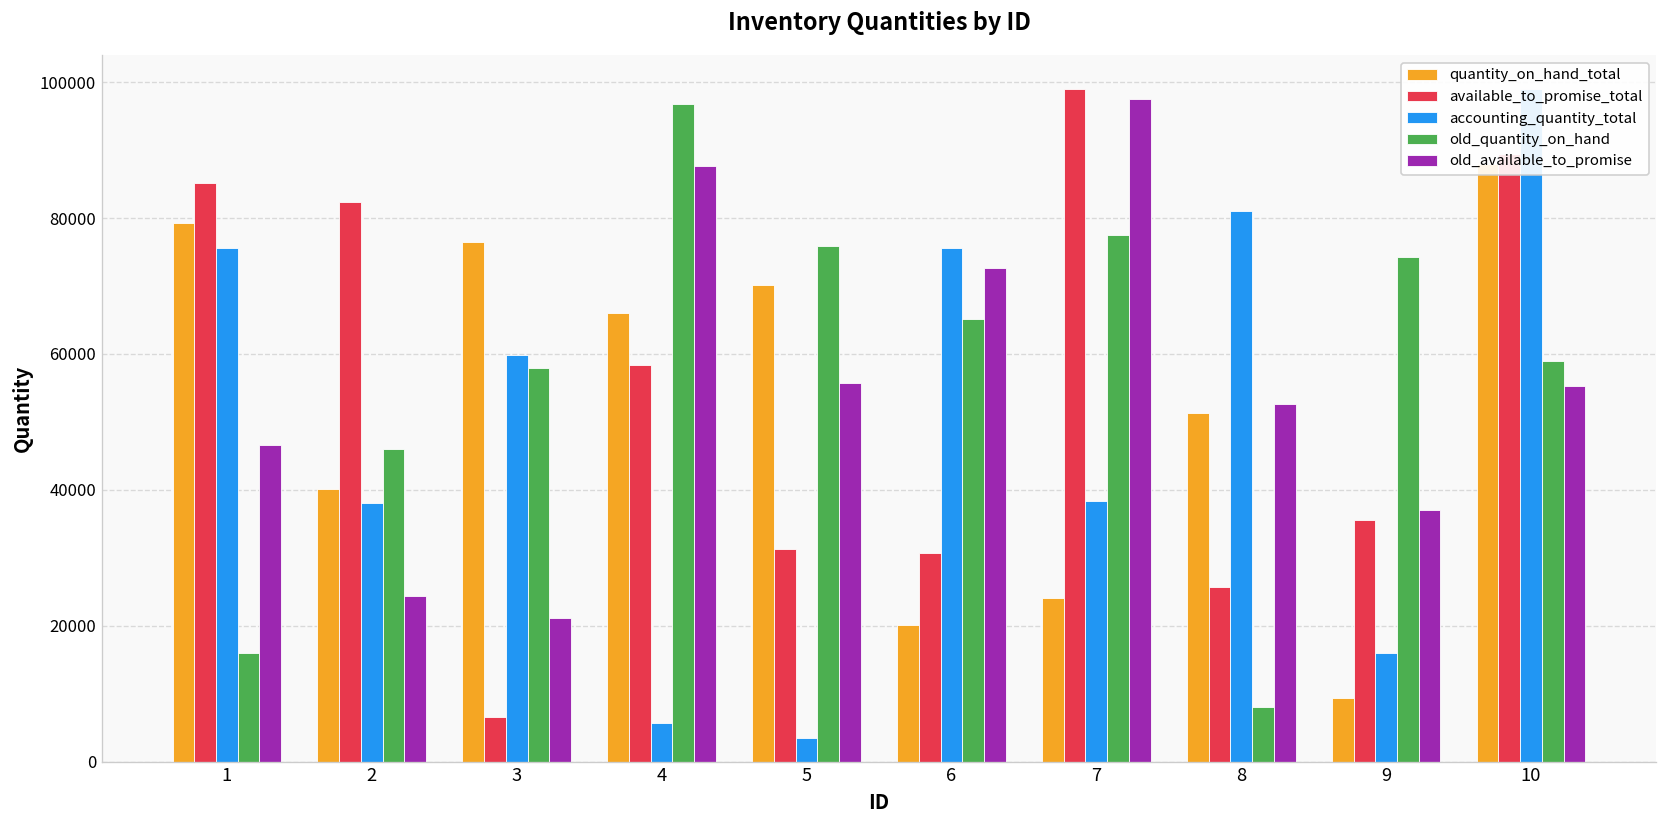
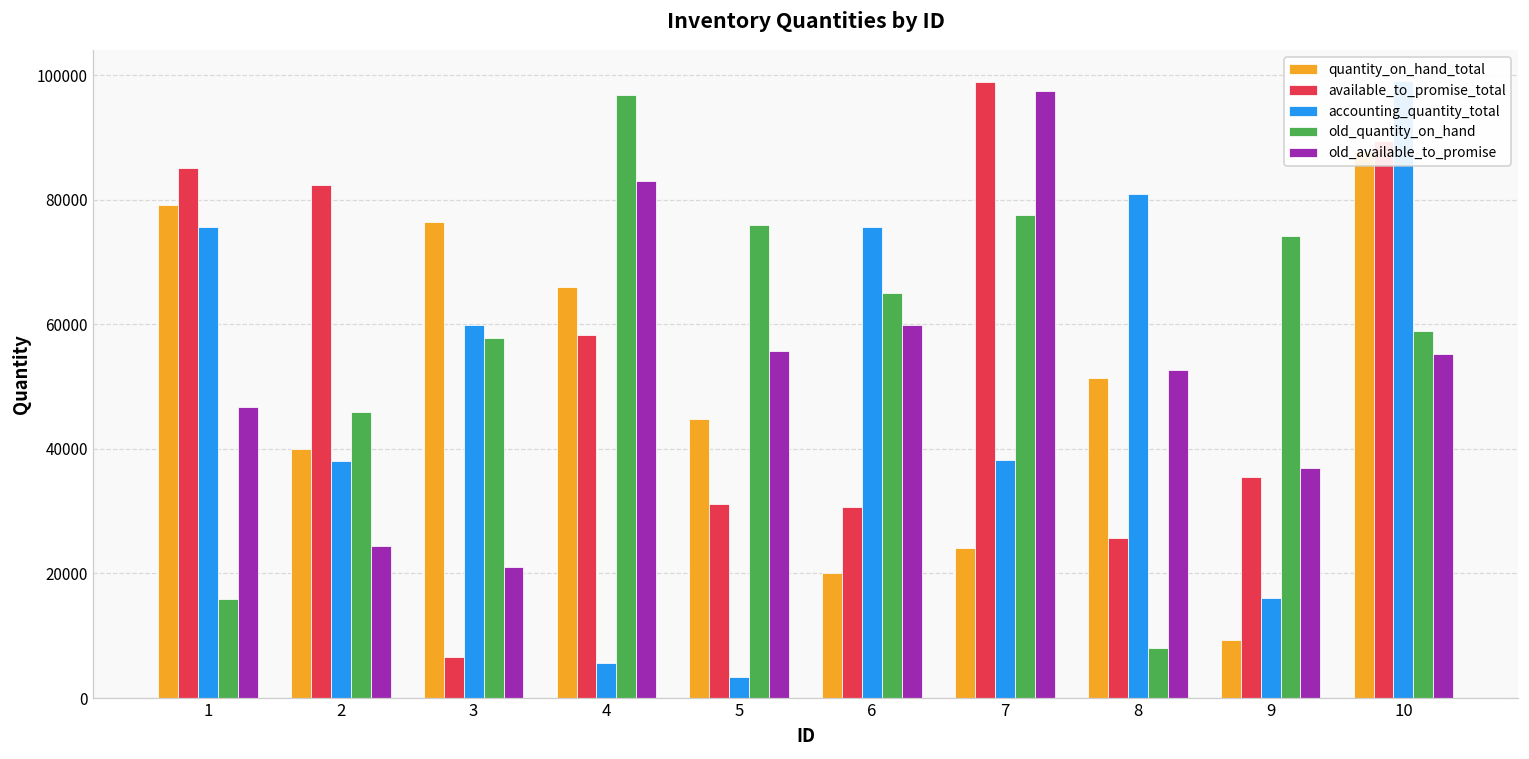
old_available_to_promise, 4: 88000 -> 83000
quantity_on_hand_total, 5: 70000 -> 45000
old_available_to_promise, 6: 73000 -> 60000
